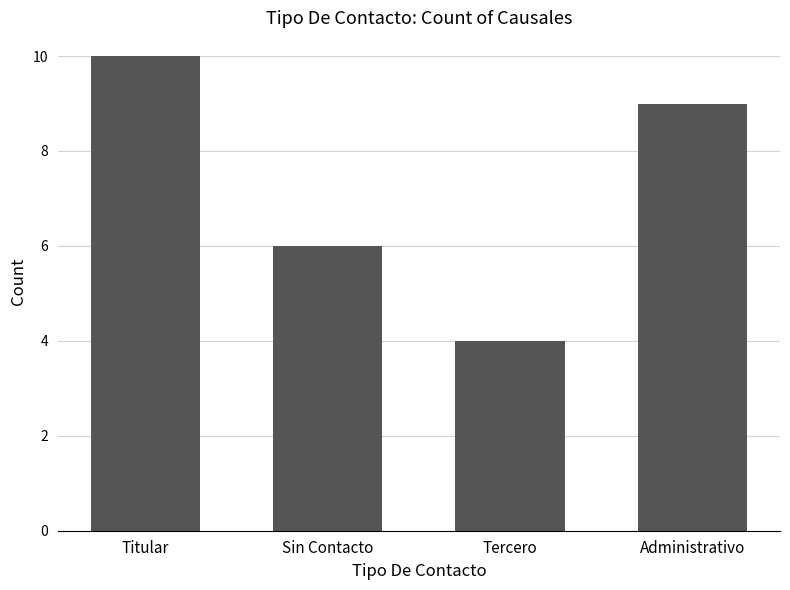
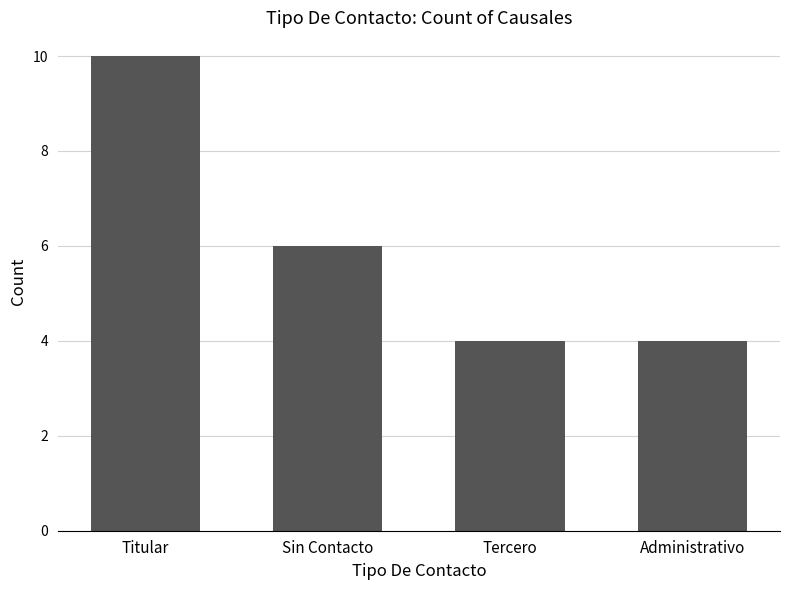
Administrativo: 9 -> 4
